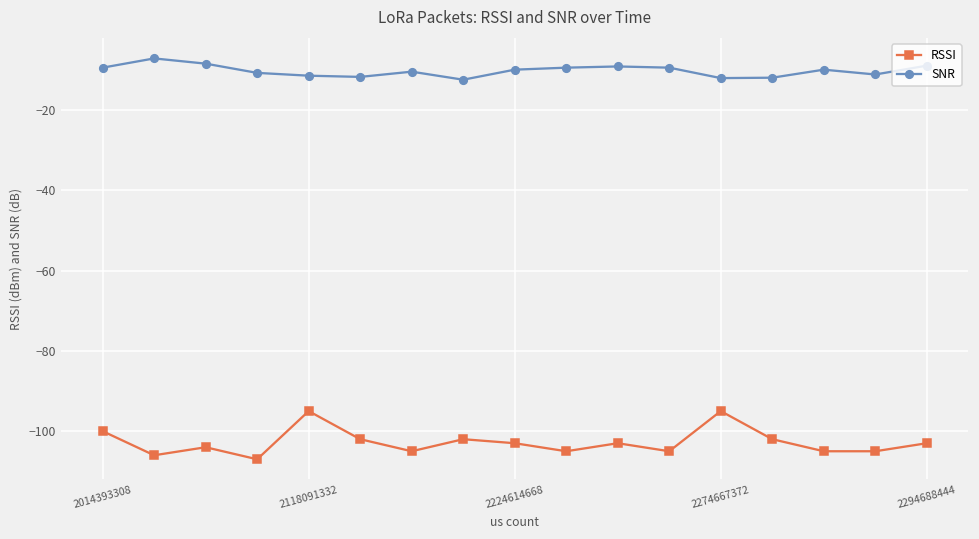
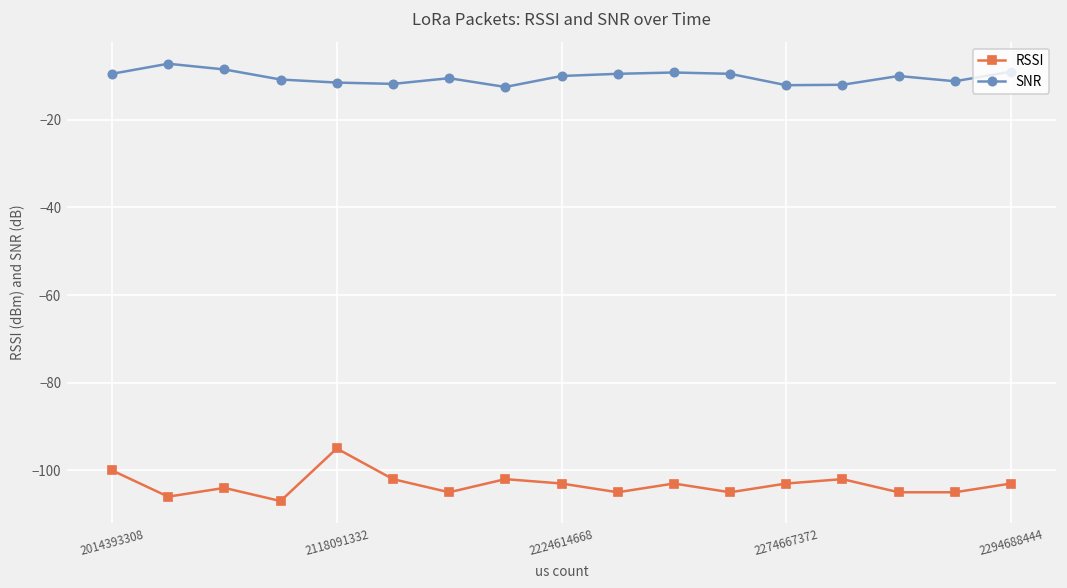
RSSI, 2274667372: -95 -> -103
